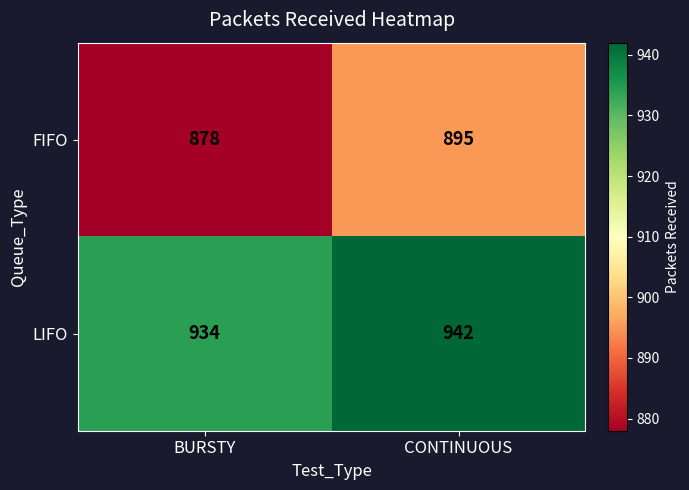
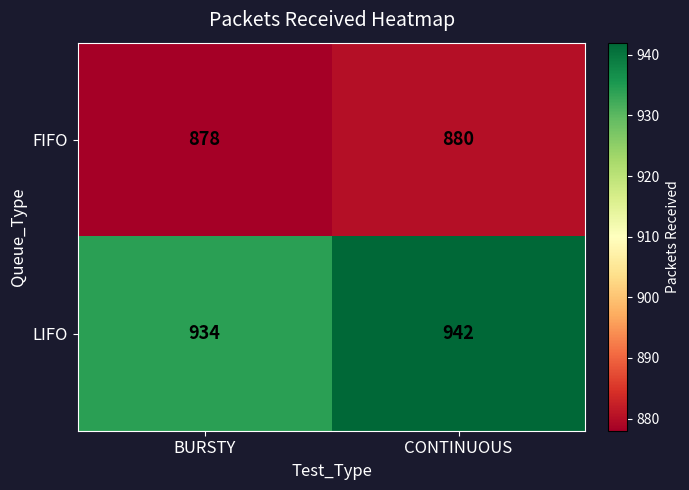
FIFO, CONTINUOUS: 895 -> 880
